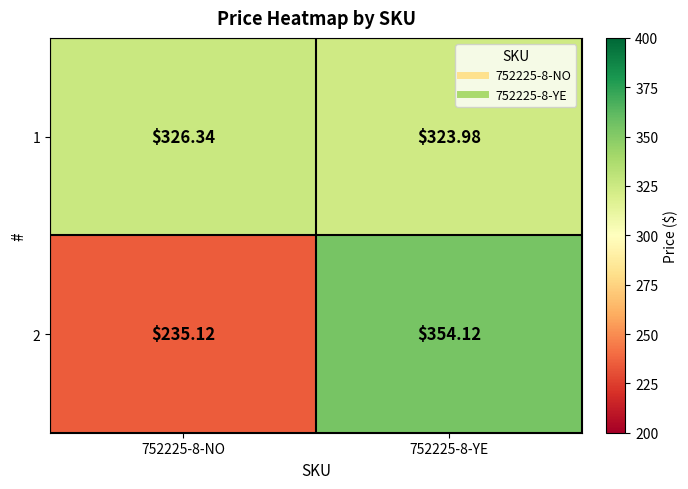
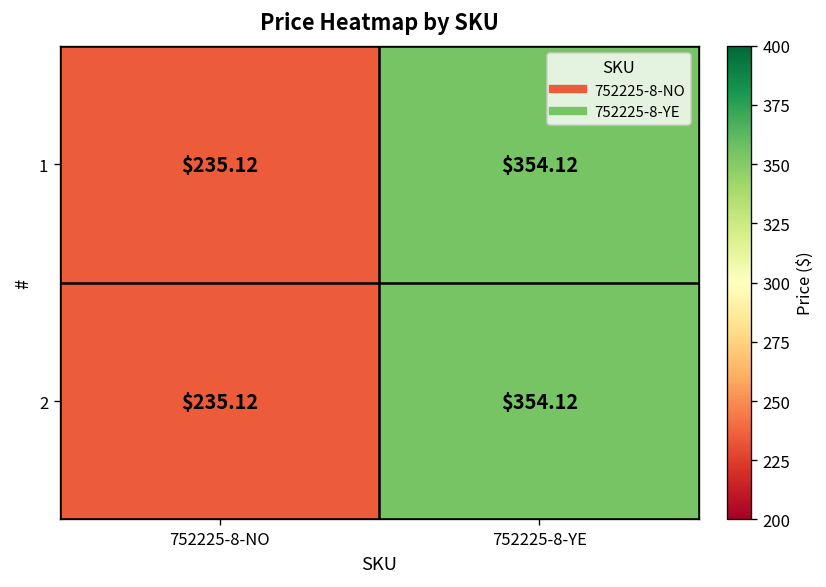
1, 752225-8-NO: $326.34 -> $235.12
1, 752225-8-YE: $323.98 -> $354.12
